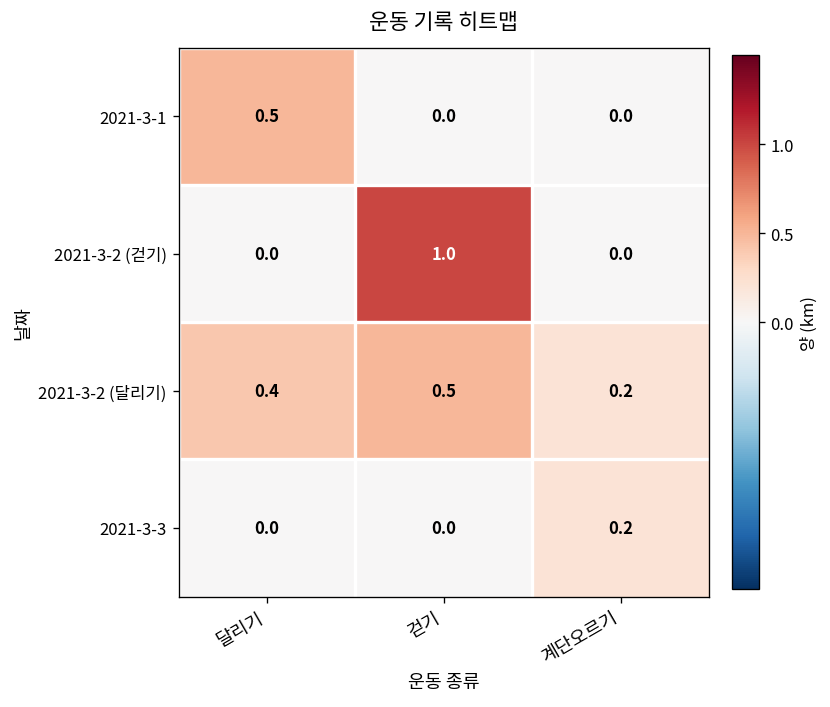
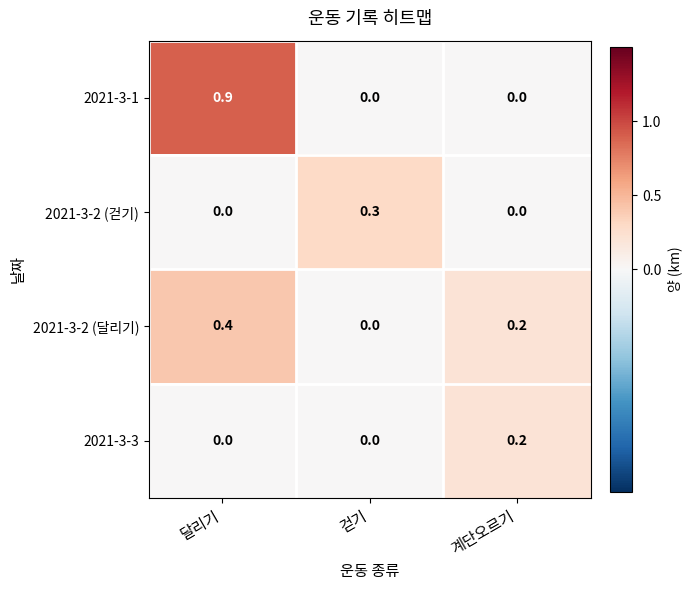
2021-3-1, 달리기: 0.5 -> 0.9
2021-3-2 (걷기), 걷기: 1.0 -> 0.3
2021-3-2 (달리기), 걷기: 0.5 -> 0.0
